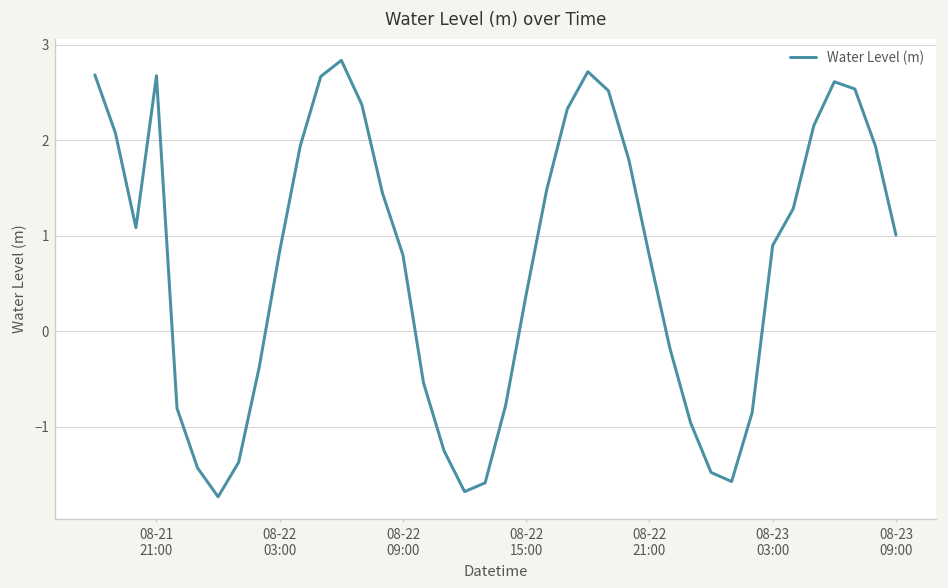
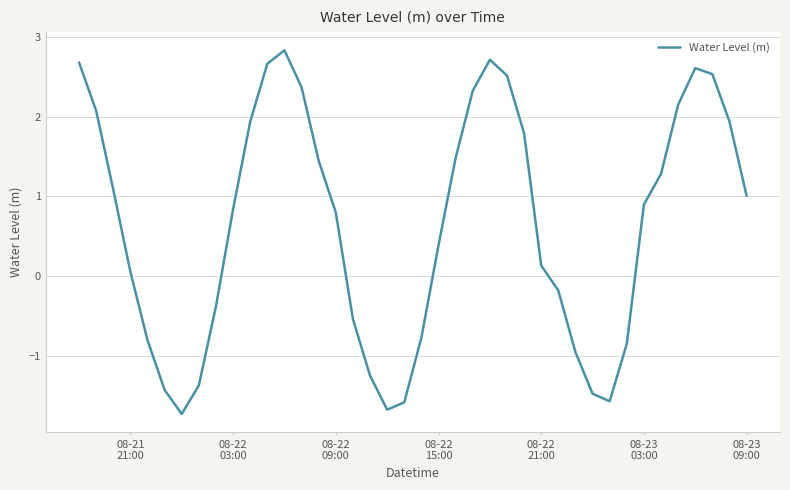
08-21 21:00: 2.7 -> 0.1
08-22 21:00: 0.8 -> 0.1
